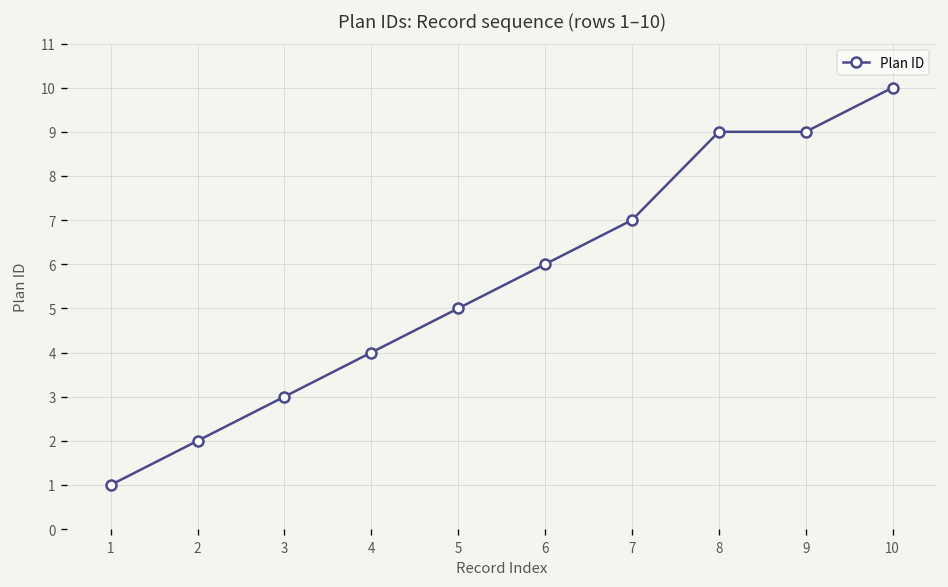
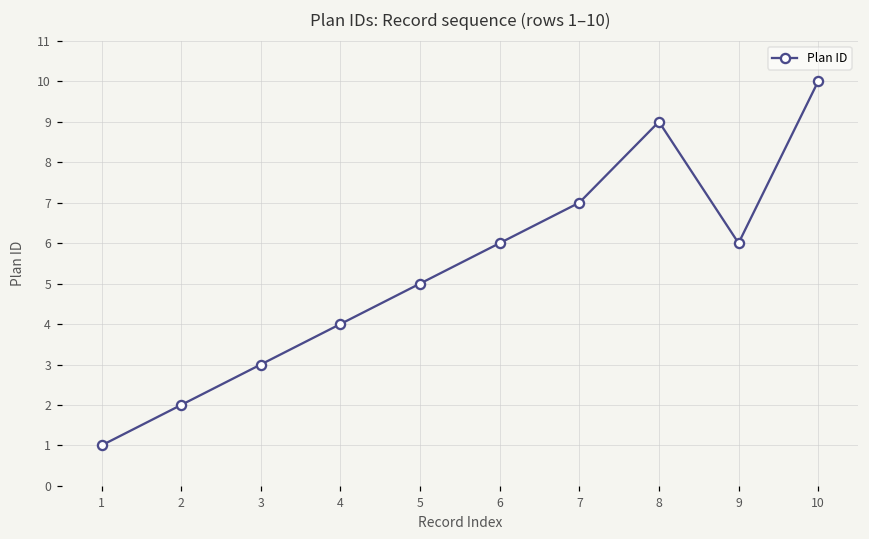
9: 9 -> 6
